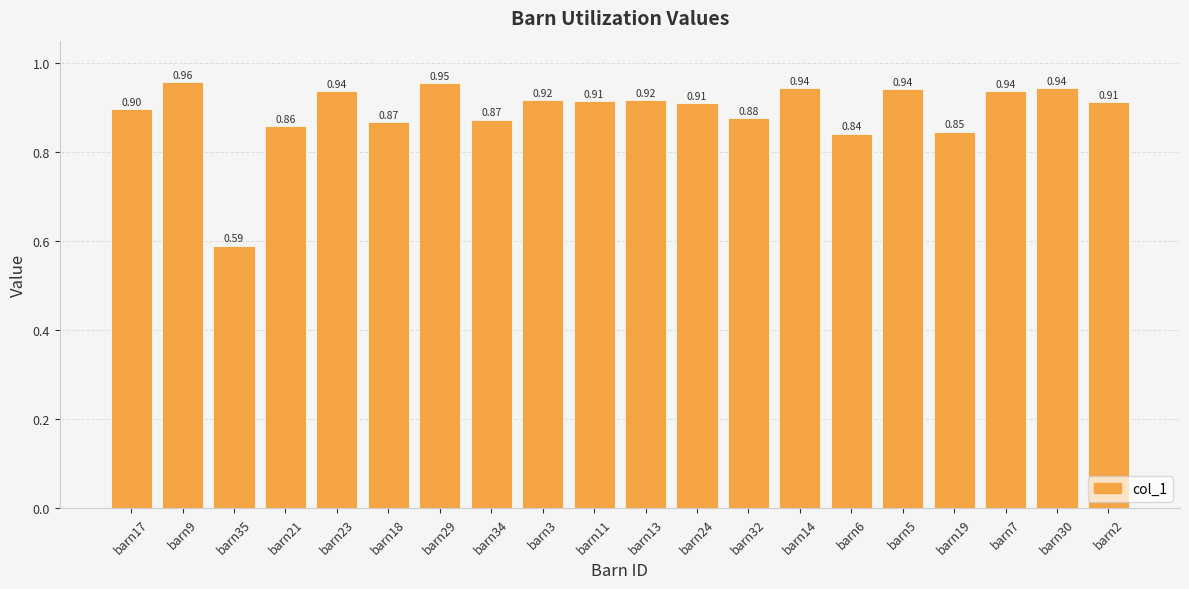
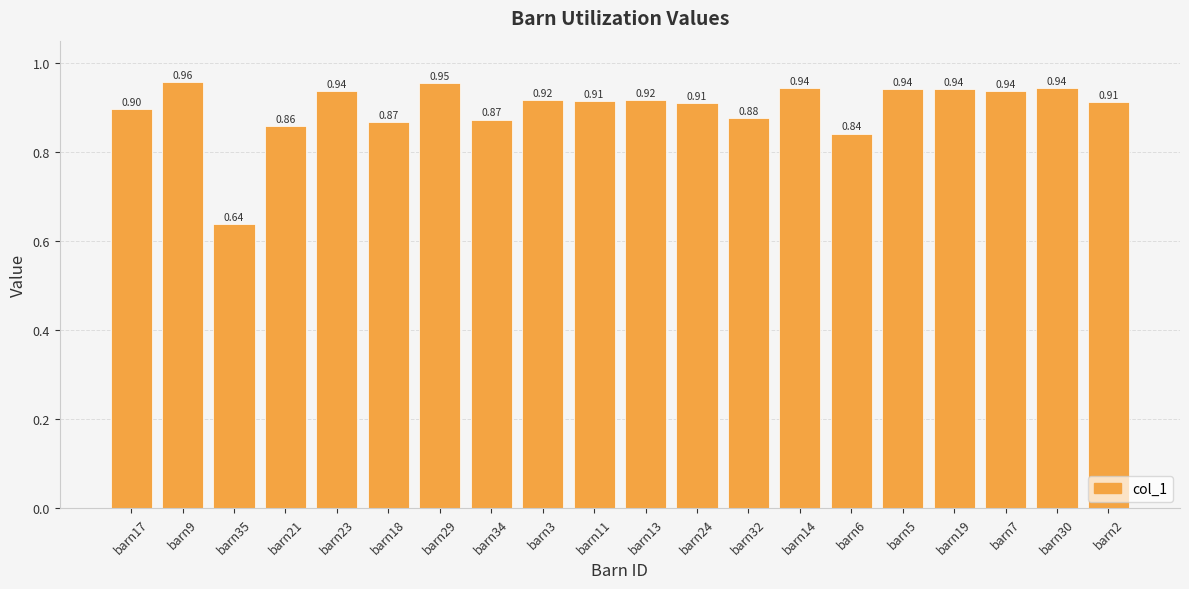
barn35: 0.59 -> 0.64
barn19: 0.85 -> 0.94
